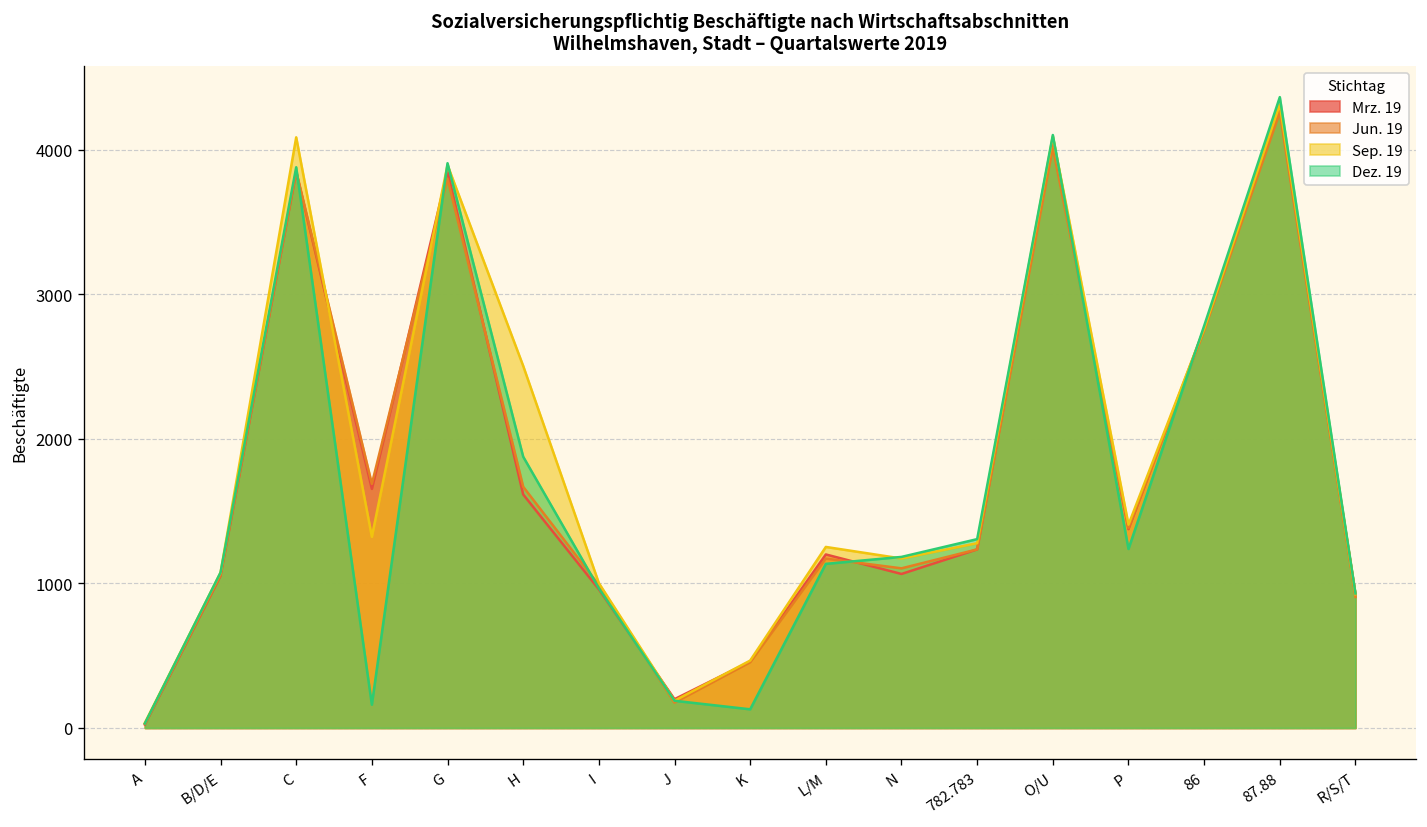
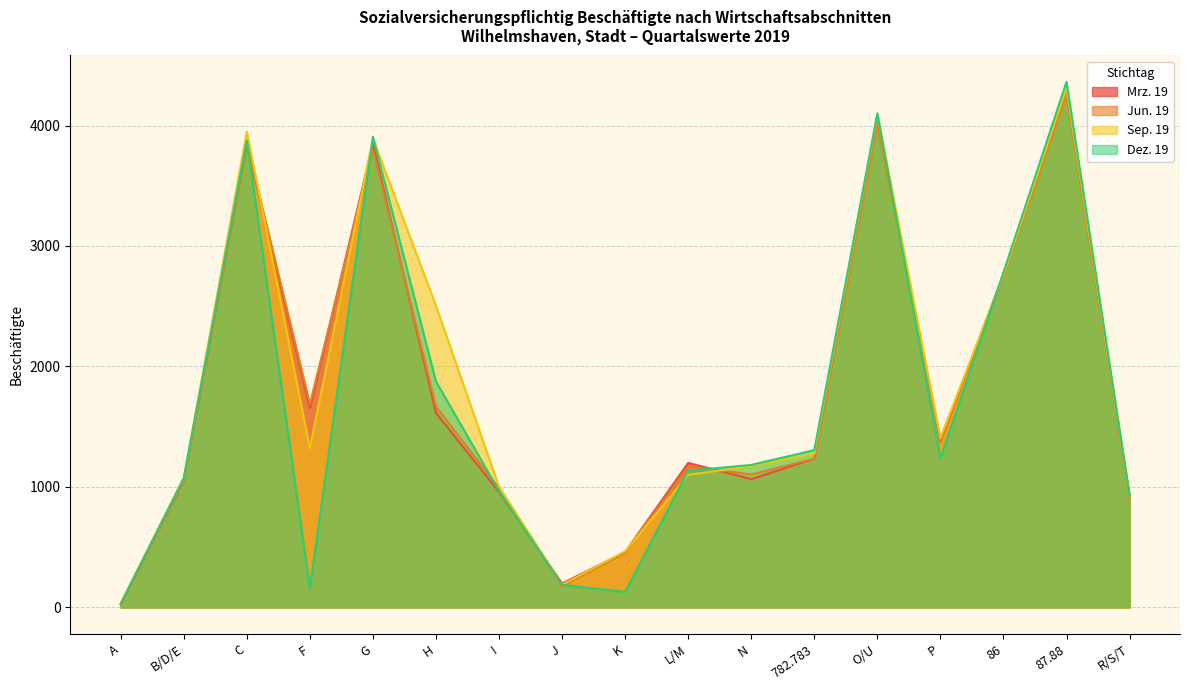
Sep. 19, C: 4090 -> 3950
Sep. 19, L/M: 1250 -> 1100
